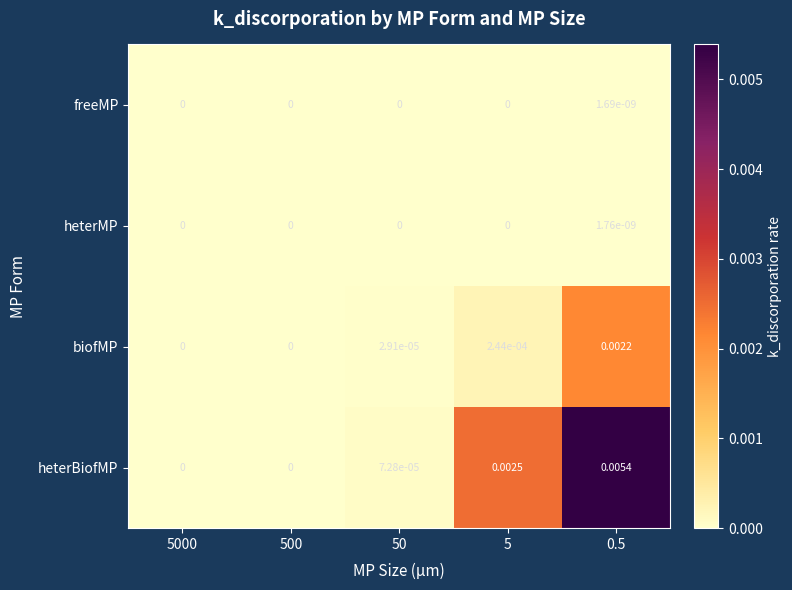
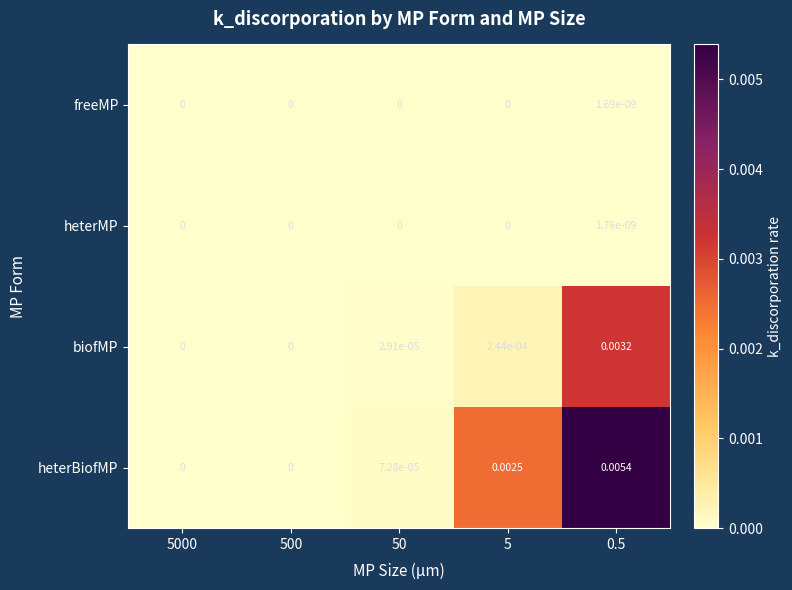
biofMP, 0.5: 0.0022 -> 0.0032
